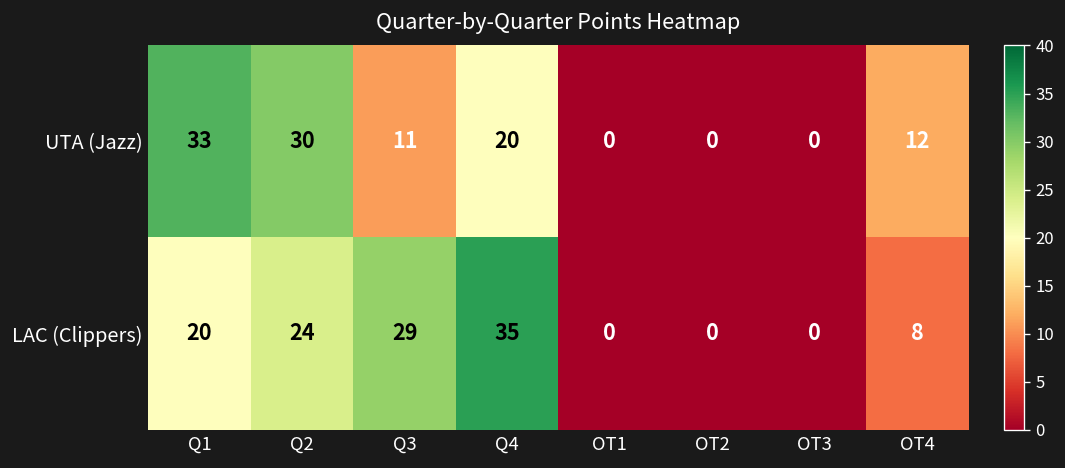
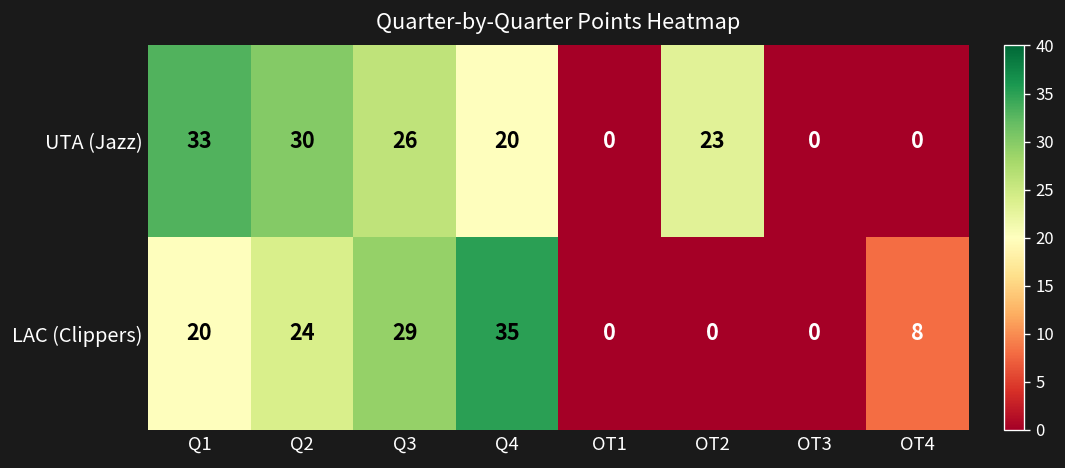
UTA (Jazz), Q3: 11 -> 26
UTA (Jazz), OT2: 0 -> 23
UTA (Jazz), OT4: 12 -> 0
